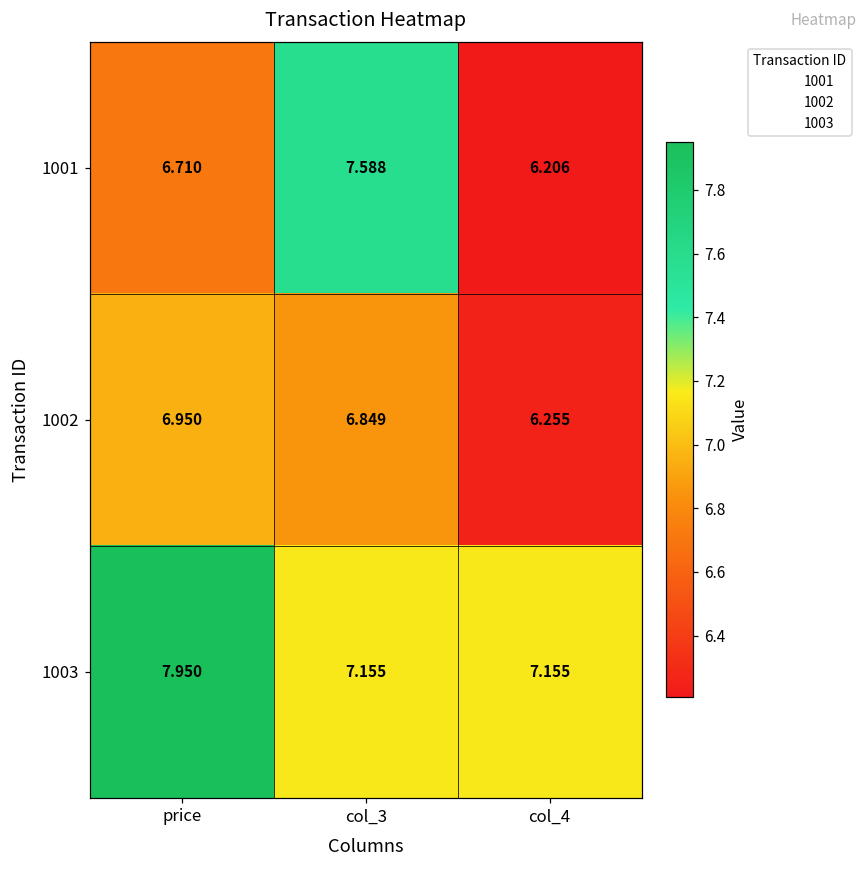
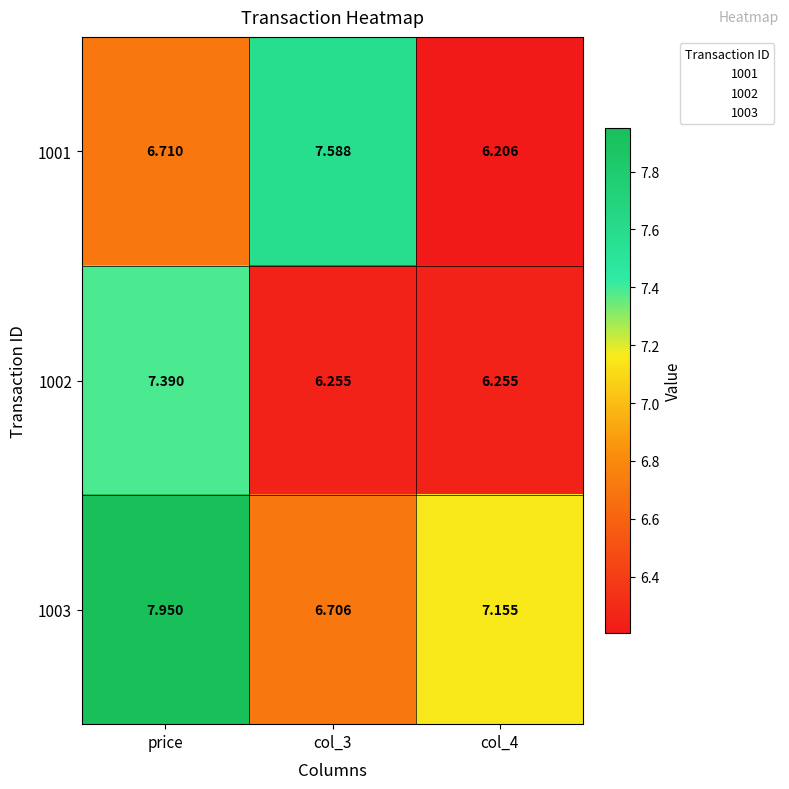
1002, price: 6.950 -> 7.390
1002, col_3: 6.849 -> 6.255
1003, col_3: 7.155 -> 6.706
